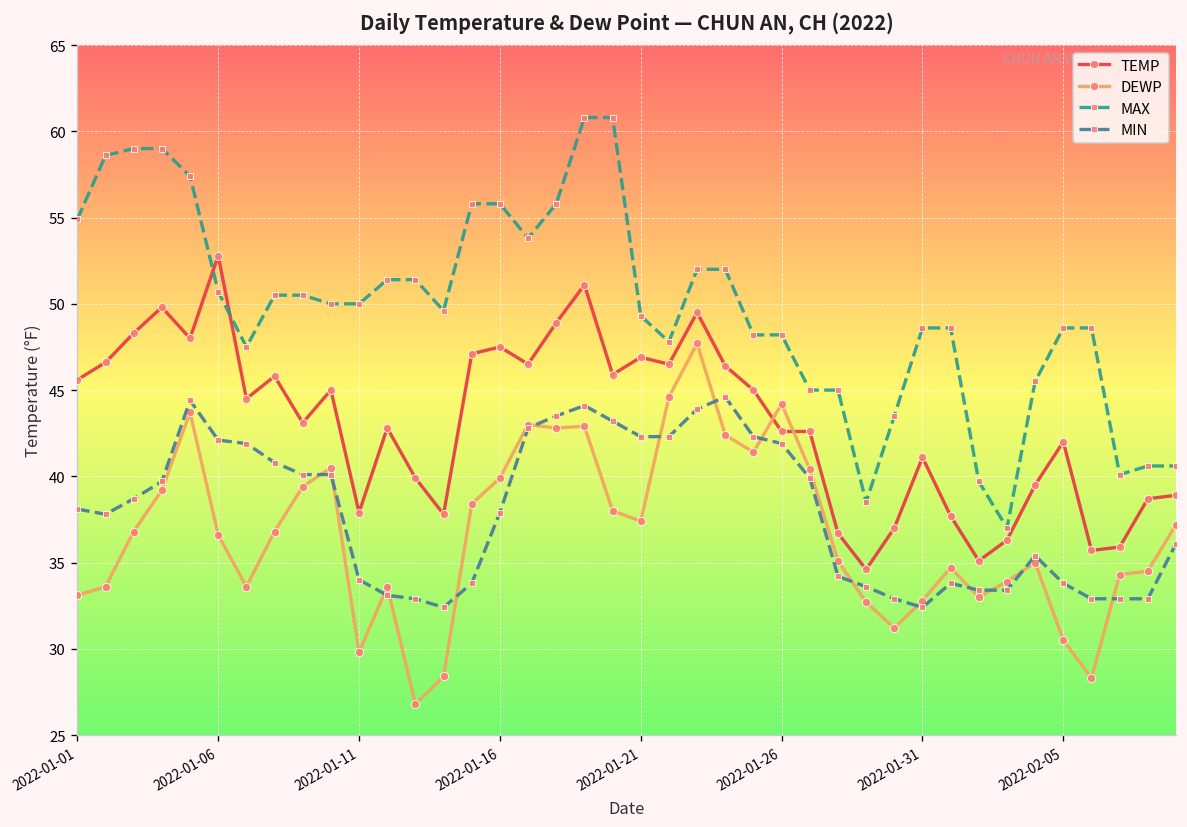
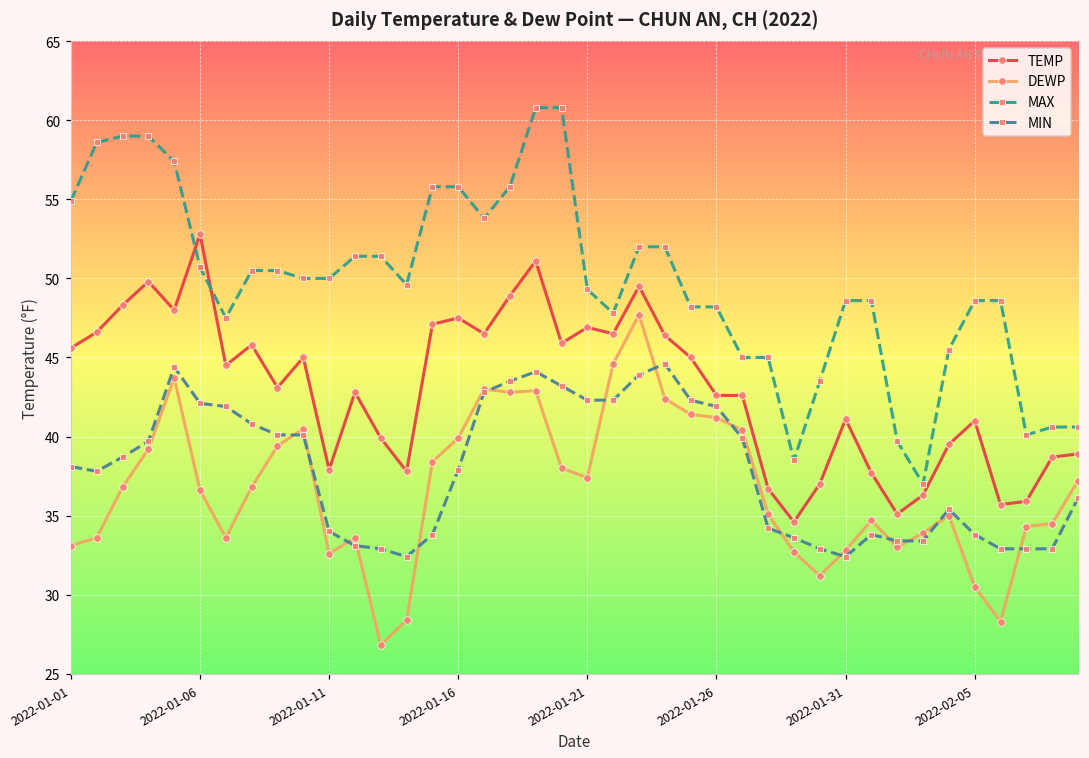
DEWP, 2022-01-11: 29.8 -> 32.6
DEWP, 2022-01-26: 44.2 -> 41.2
TEMP, 2022-02-05: 42 -> 41
